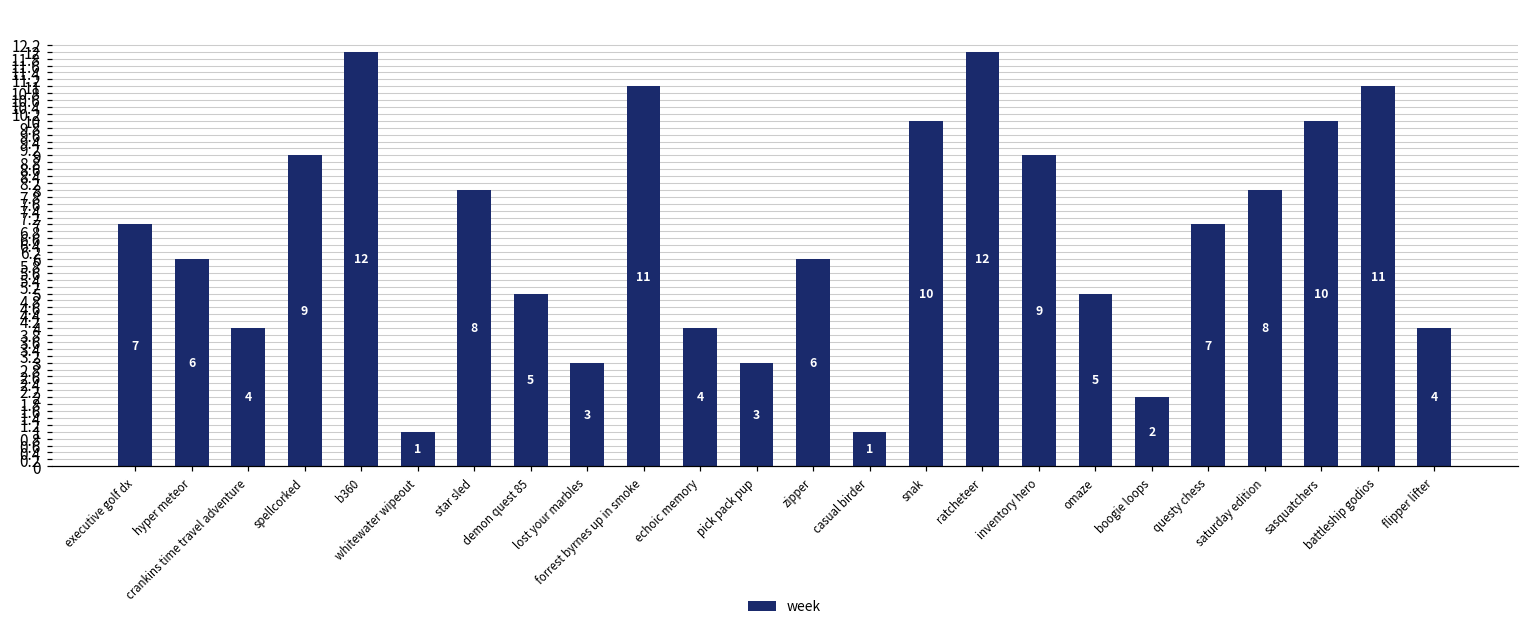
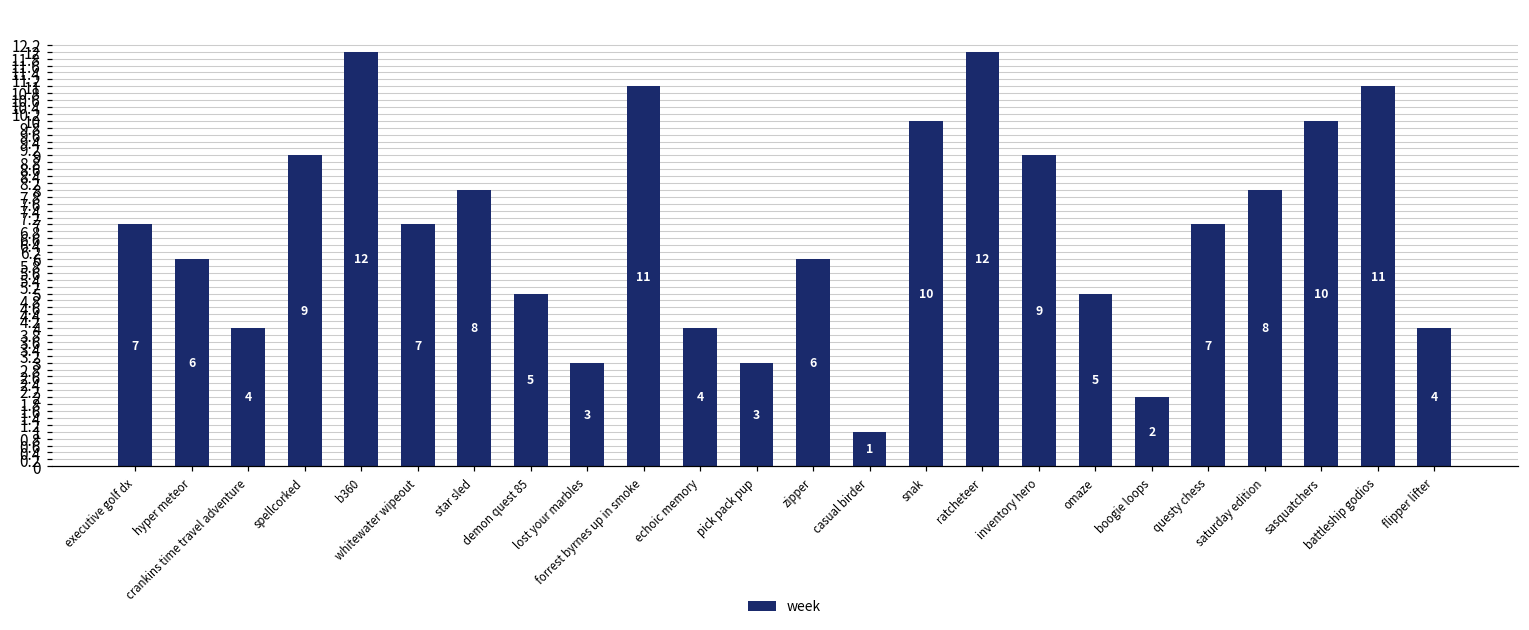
whitewater wipeout: 1 -> 7
